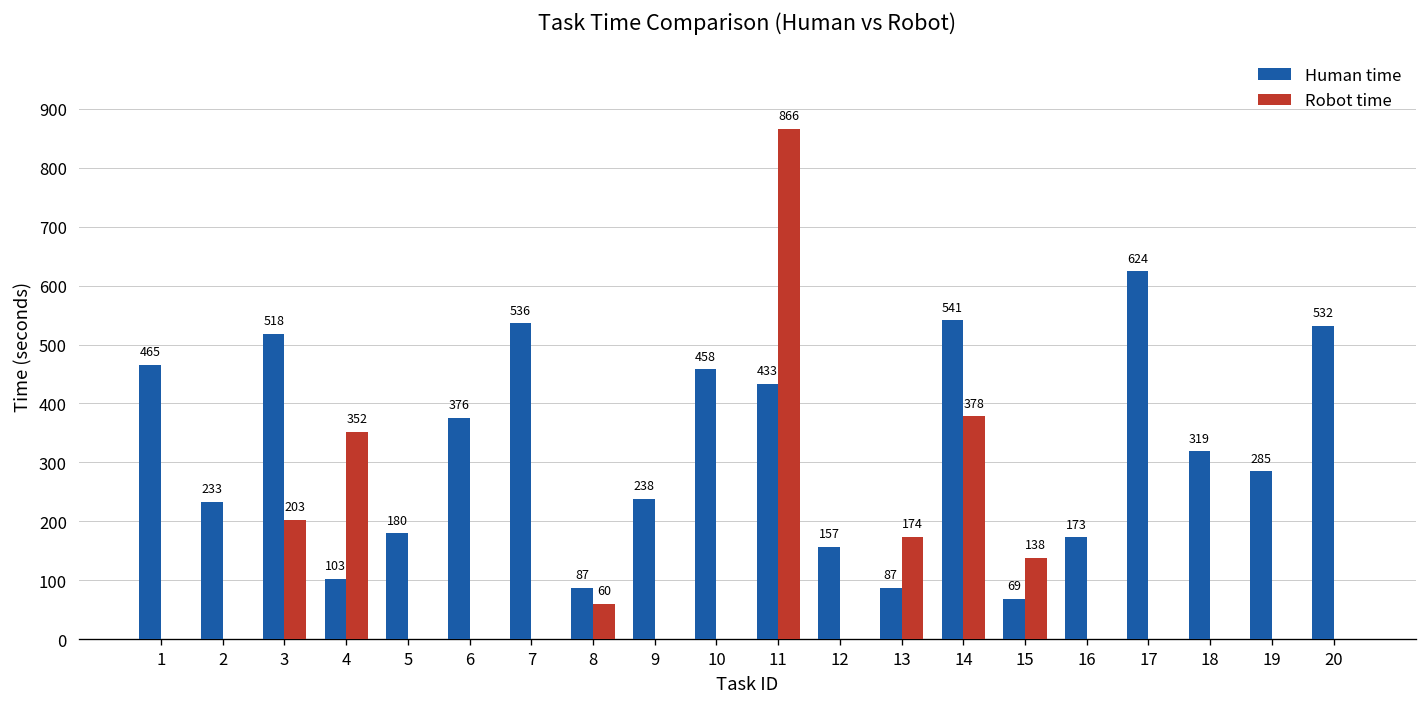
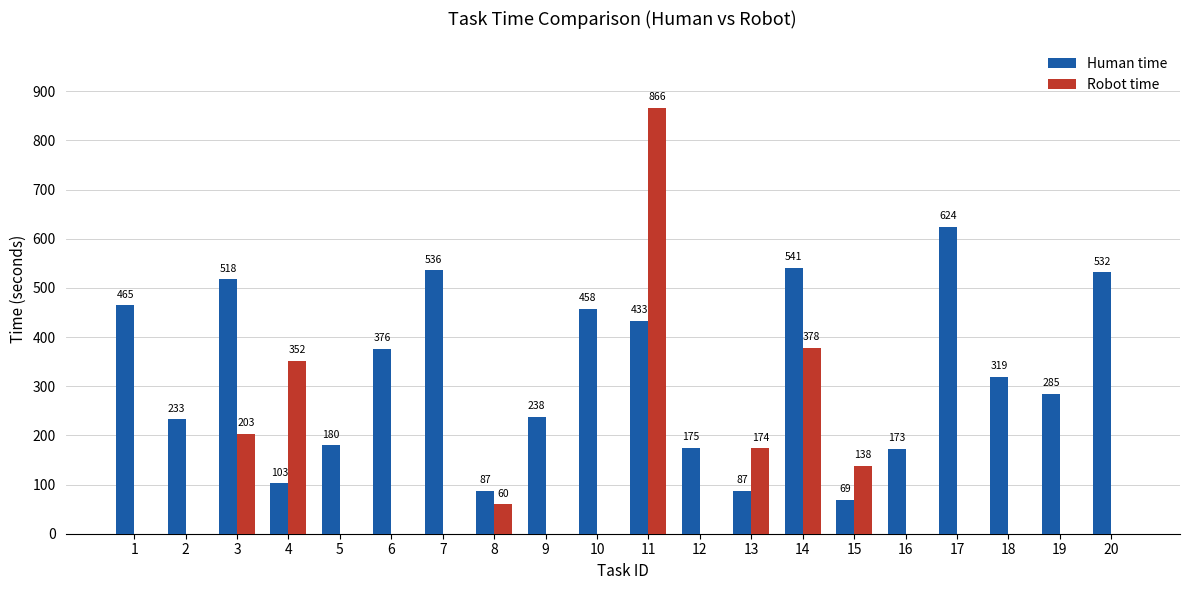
Human time, 12: 157 -> 175
